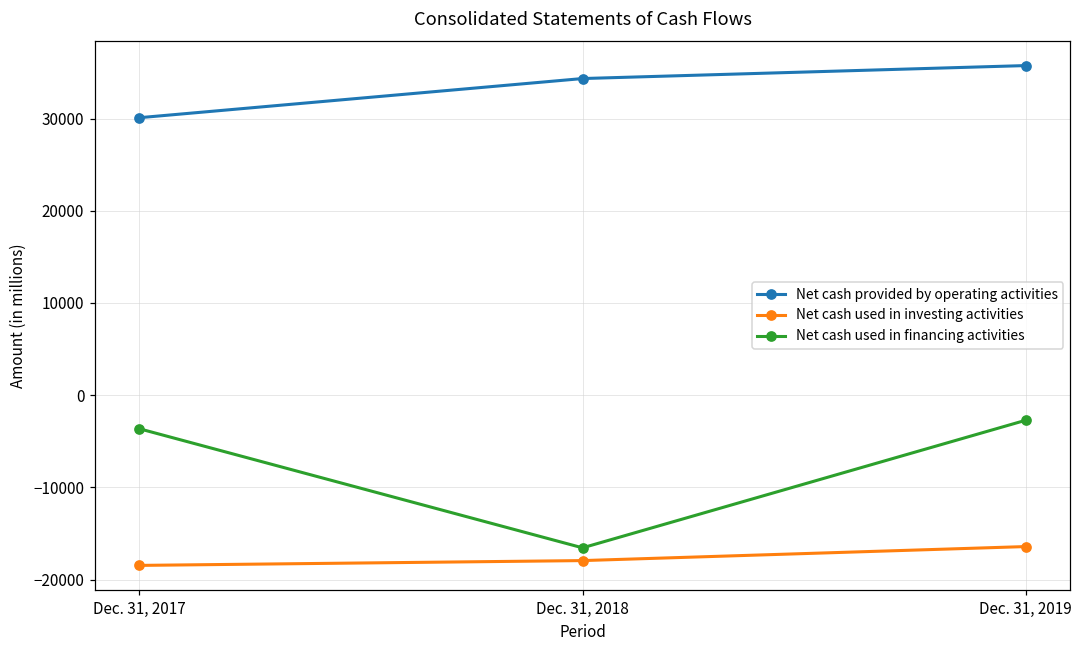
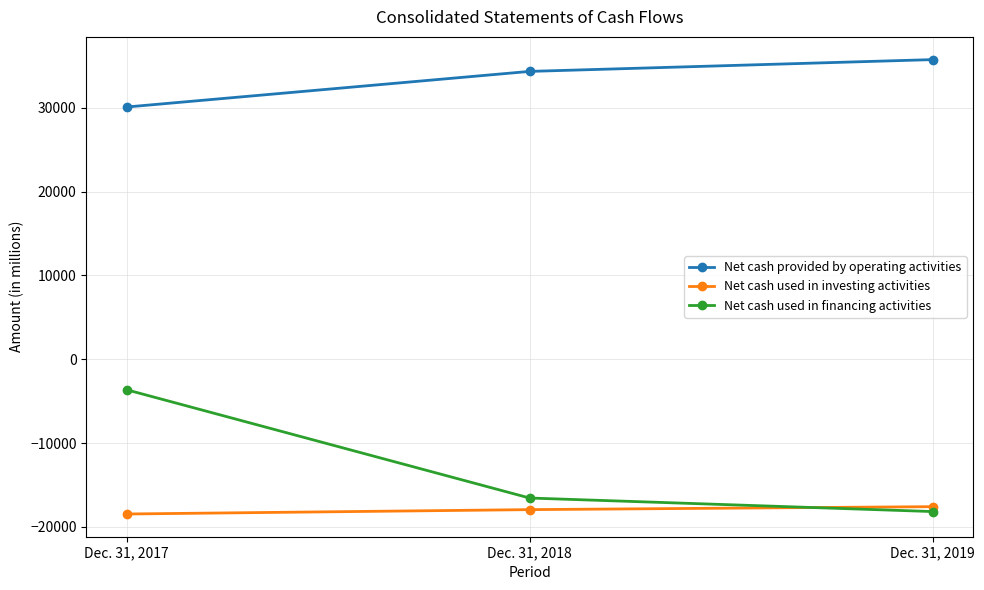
Net cash used in investing activities, Dec. 31, 2019: -16000 -> -18000
Net cash used in financing activities, Dec. 31, 2019: -3000 -> -18000
